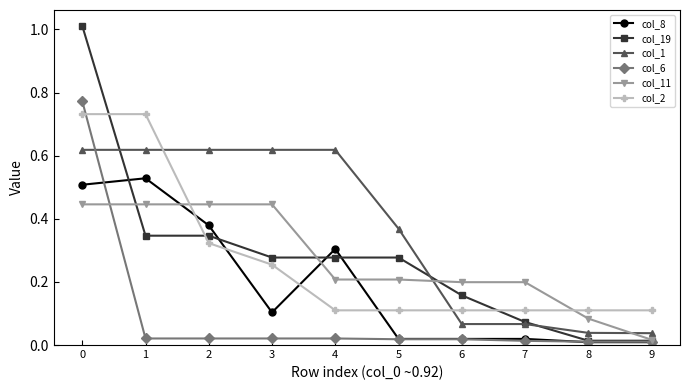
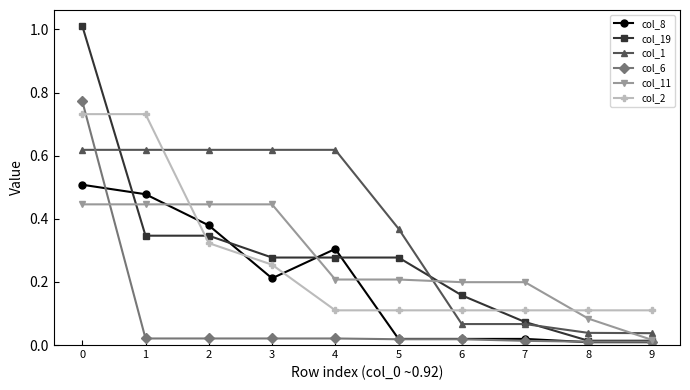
col_8, 1: 0.53 -> 0.48
col_8, 3: 0.10 -> 0.21
